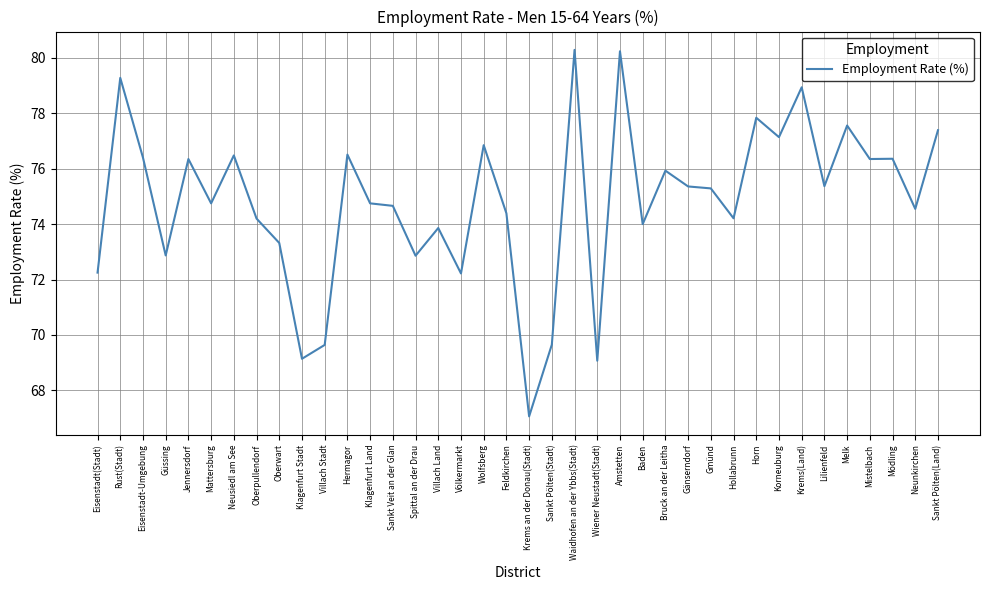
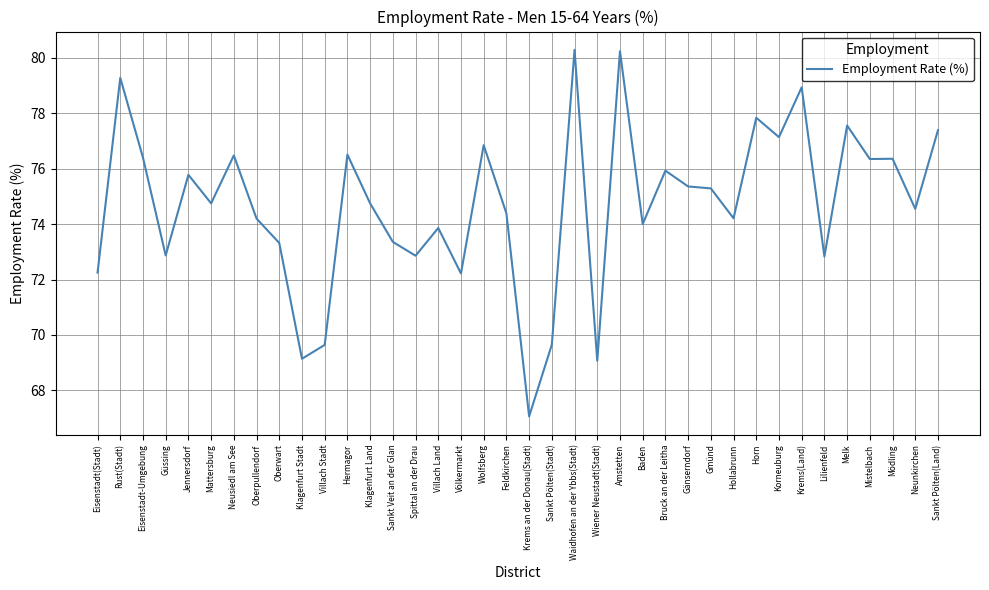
Jennersdorf: 76.4 -> 75.8
Sankt Veit an der Glan: 74.7 -> 73.4
Lilienfeld: 75.4 -> 72.8
